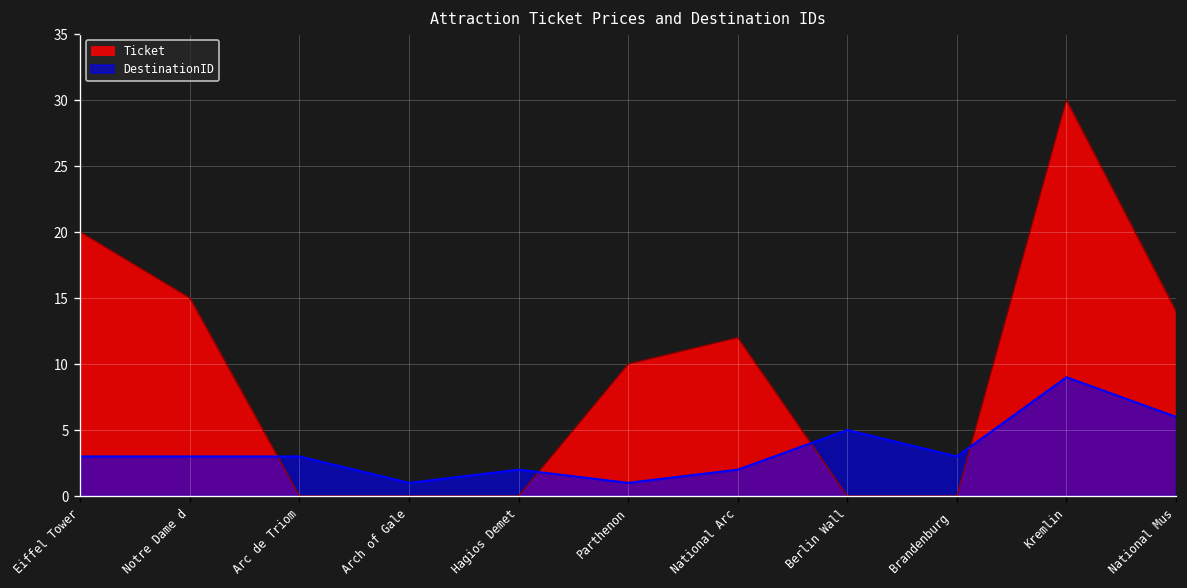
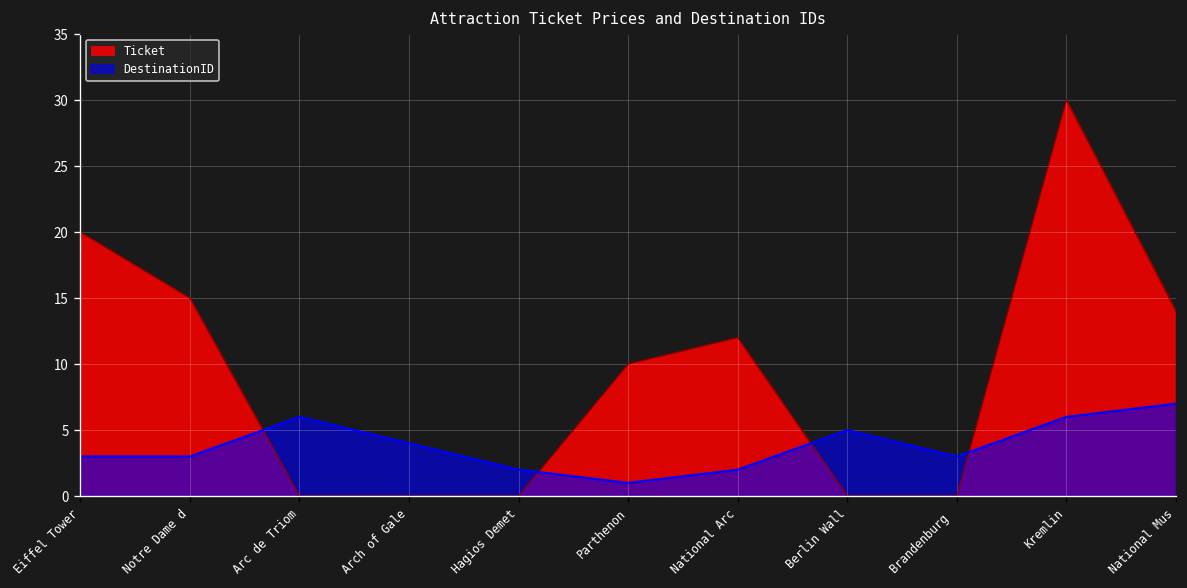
DestinationID, Arc de Triom: 3 -> 6
DestinationID, Arch of Gale: 1 -> 4
DestinationID, Kremlin: 9 -> 6
DestinationID, National Mus: 6 -> 7
